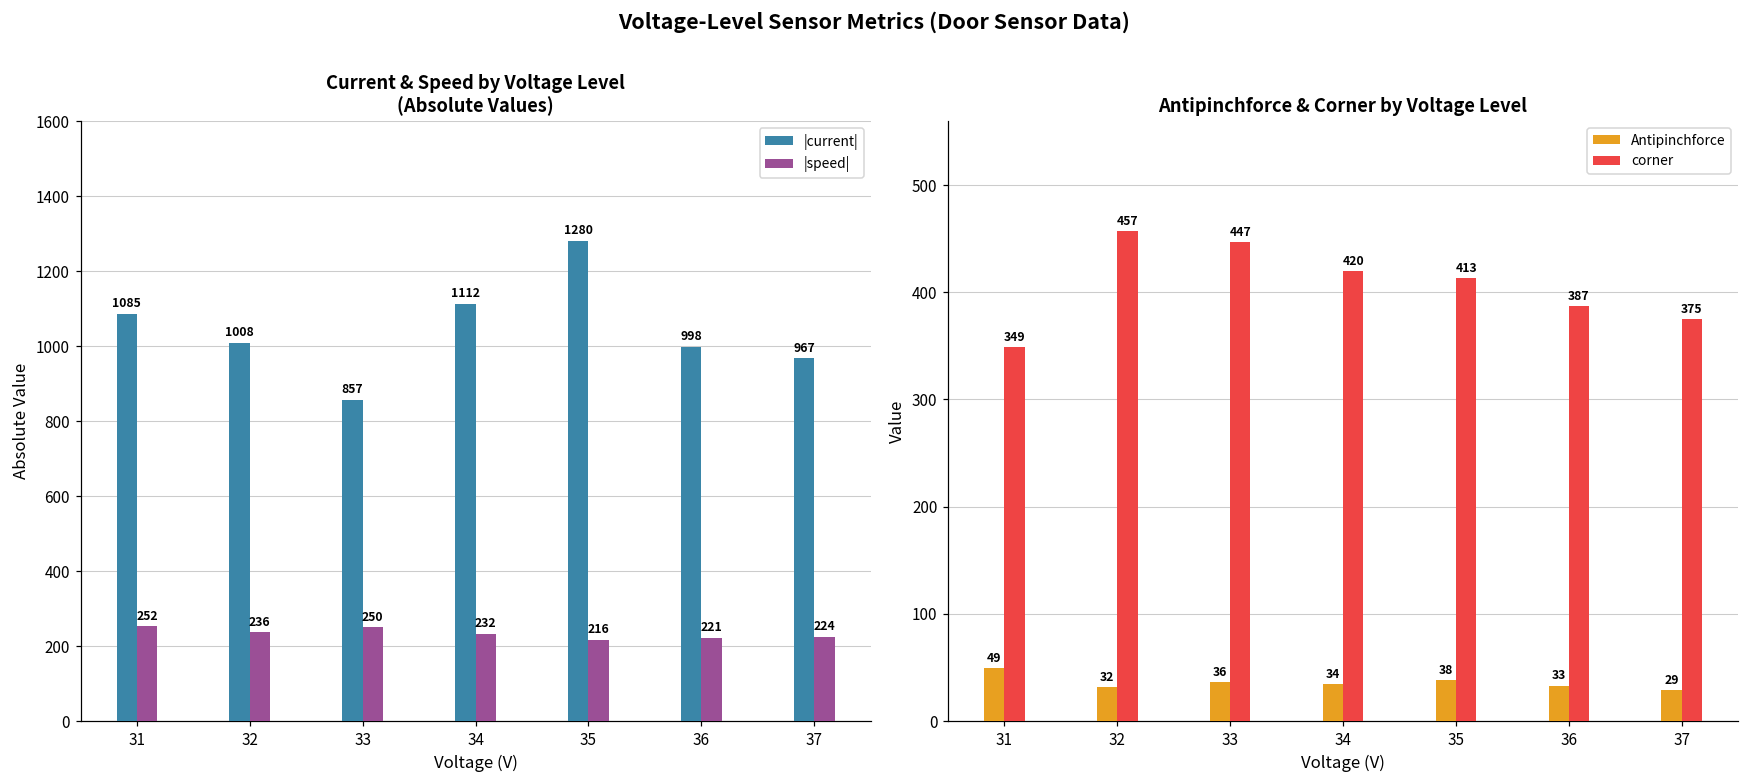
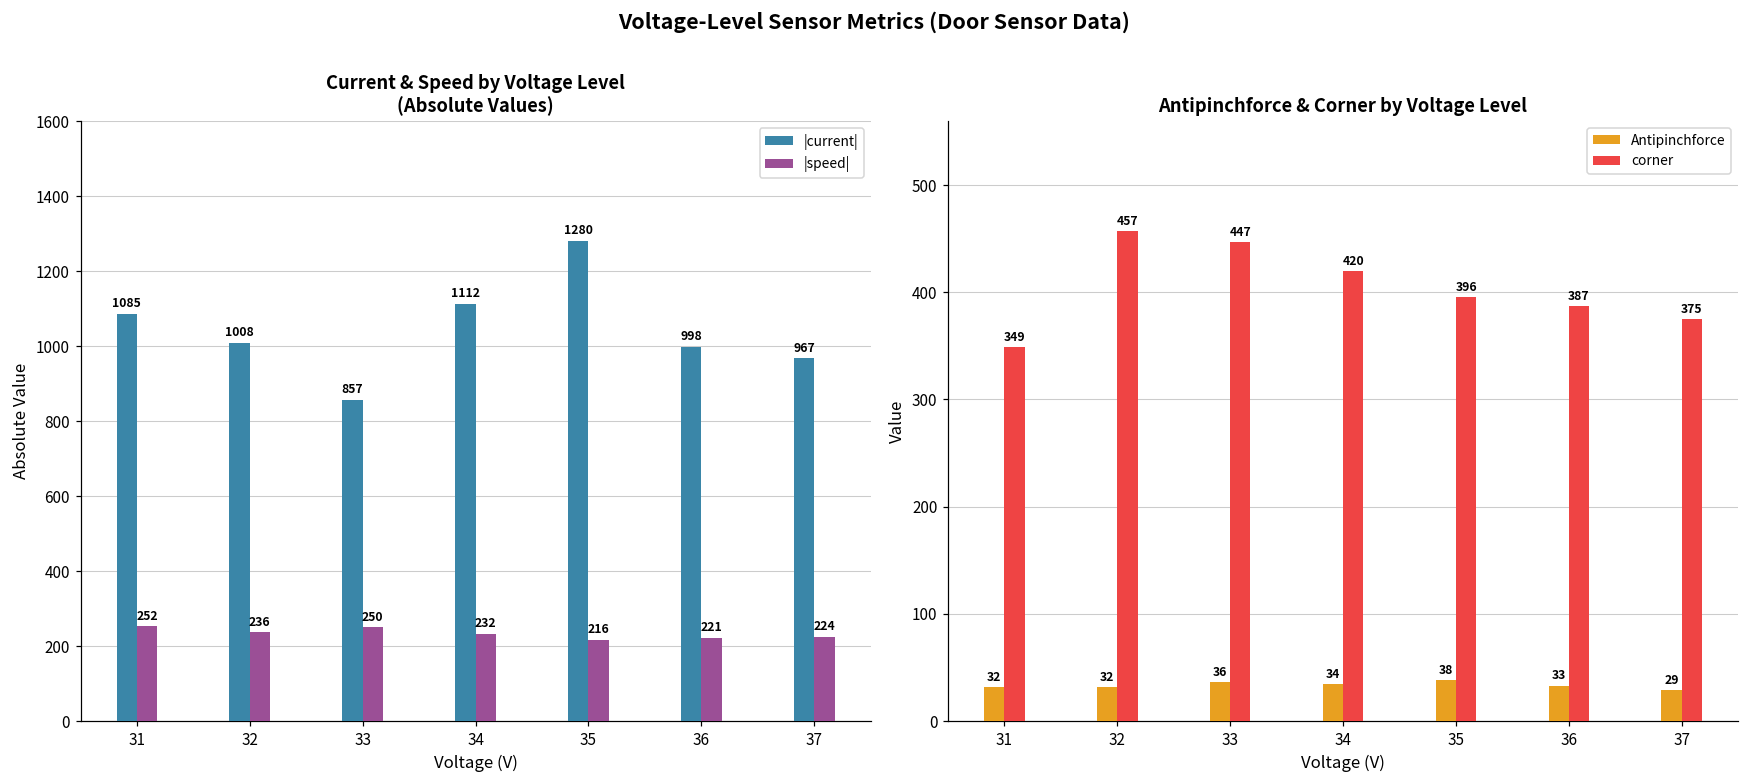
Antipinchforce & Corner by Voltage Level, Antipinchforce, 31: 49 -> 32
Antipinchforce & Corner by Voltage Level, corner, 35: 413 -> 396
